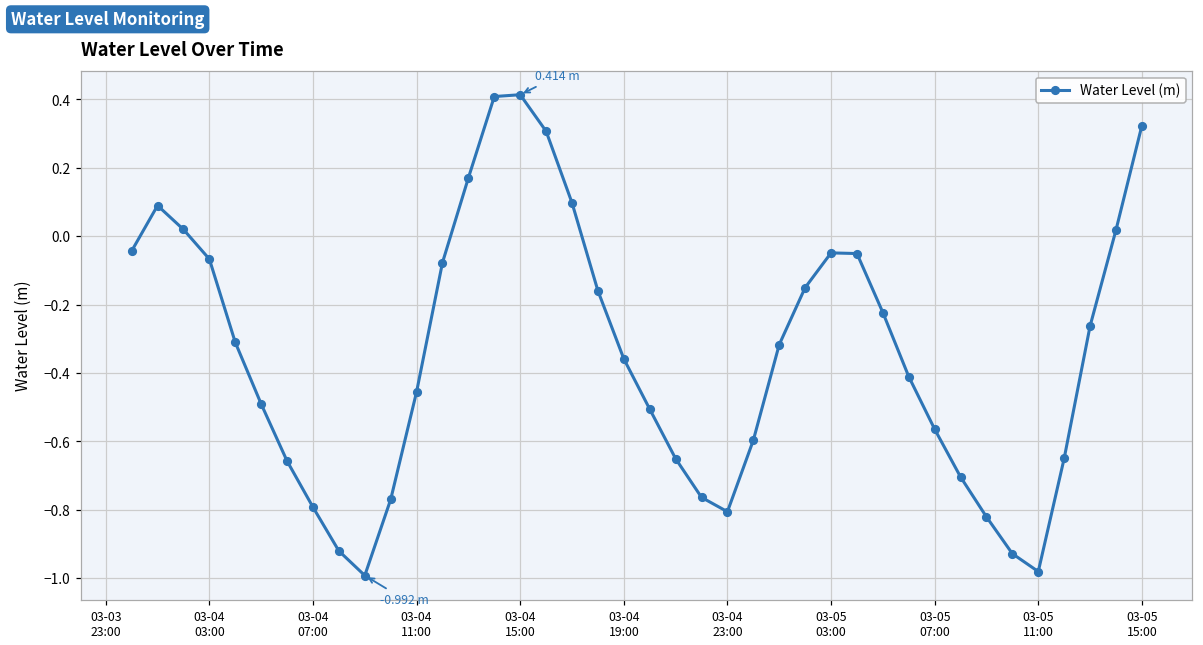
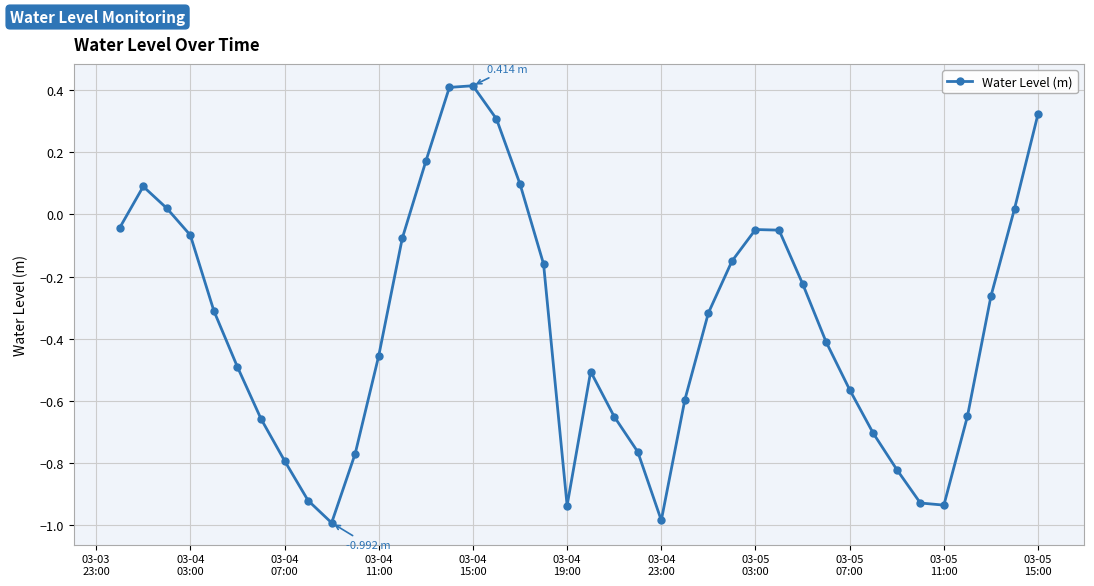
03-04 19:00: -0.36 -> -0.94
03-04 23:00: -0.81 -> -0.98
03-05 11:00: -0.98 -> -0.94
